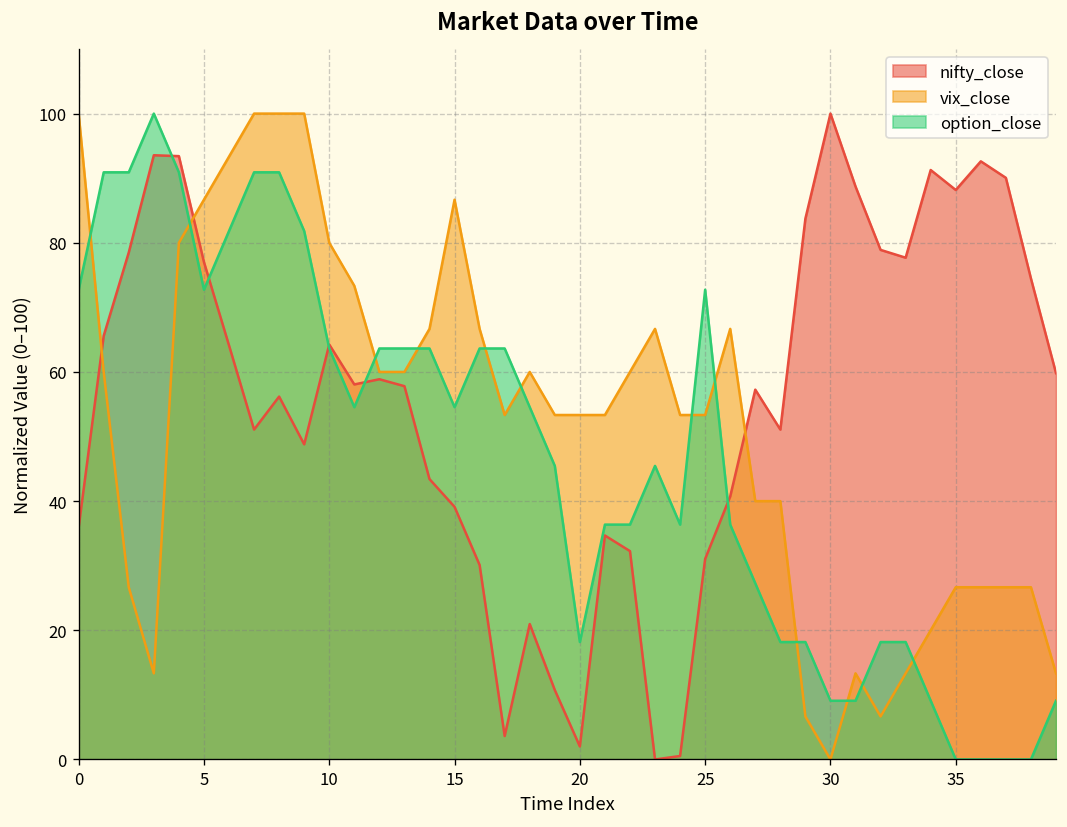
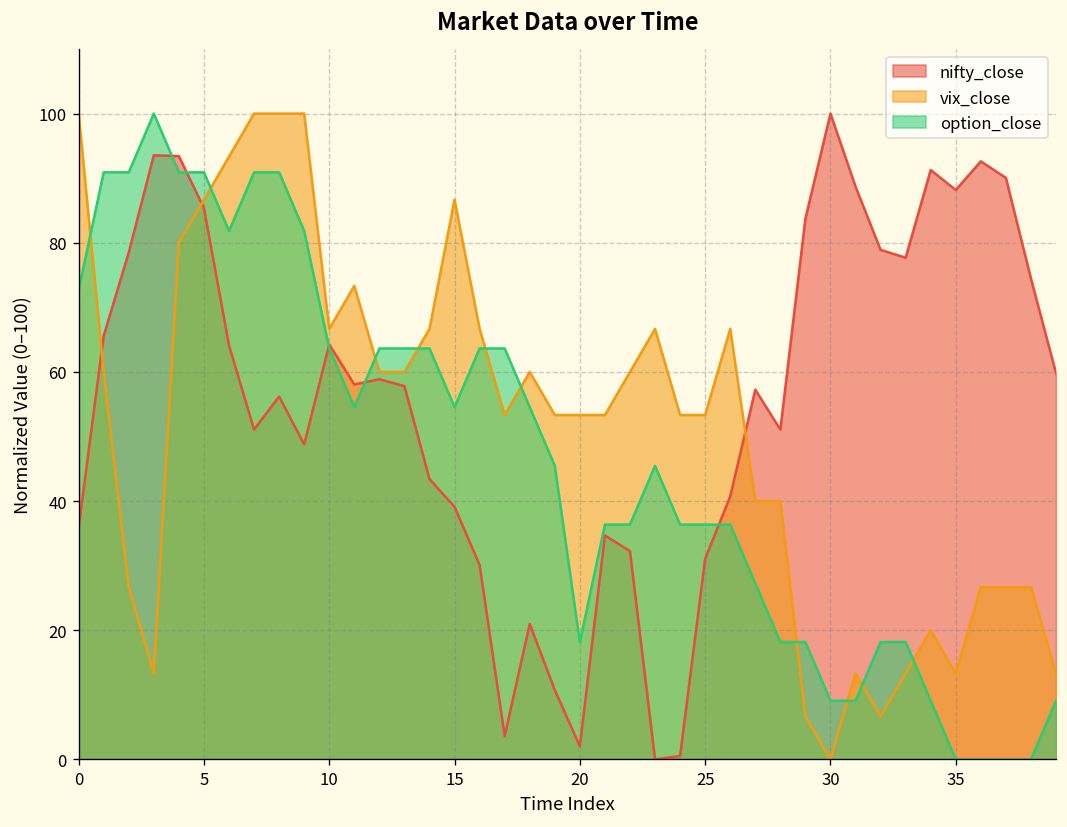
nifty_close, 5: 77 -> 85
option_close, 5: 73 -> 91
vix_close, 10: 80 -> 67
option_close, 25: 73 -> 36
vix_close, 35: 27 -> 13
